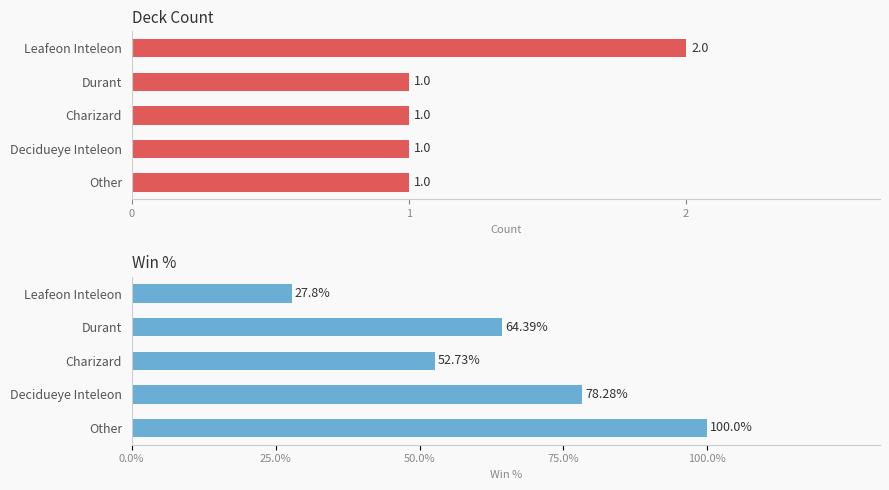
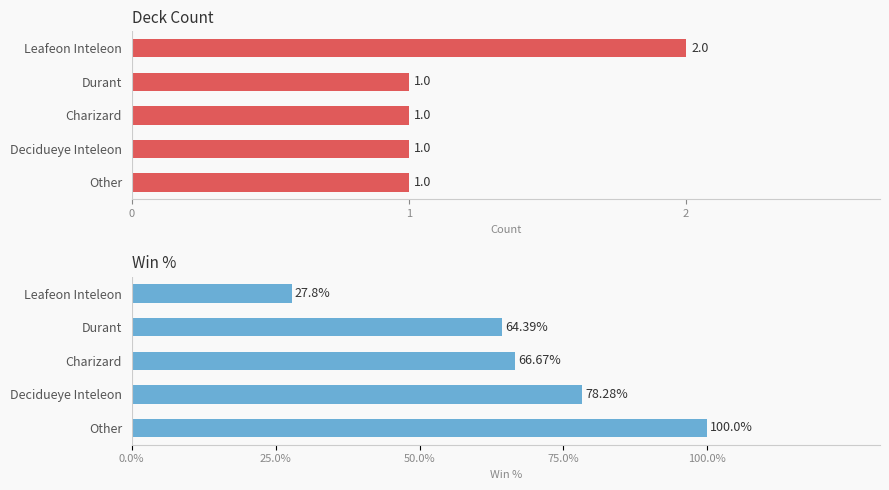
Win %, Charizard: 52.73% -> 66.67%
